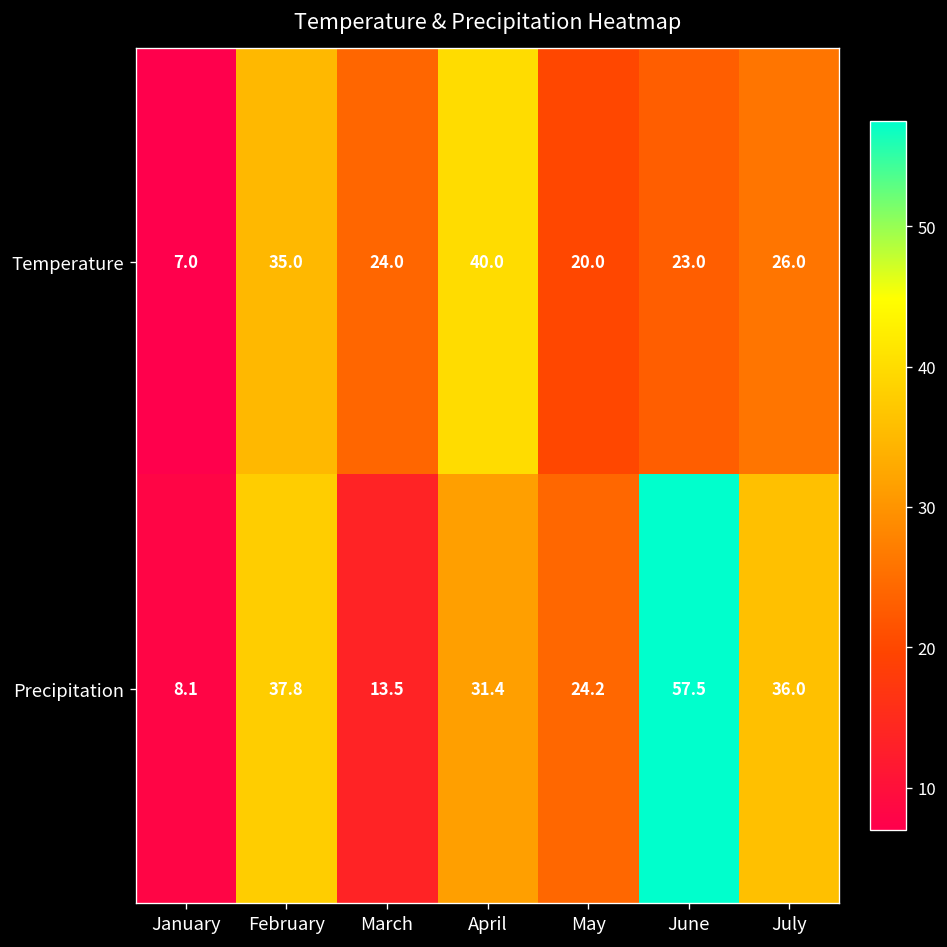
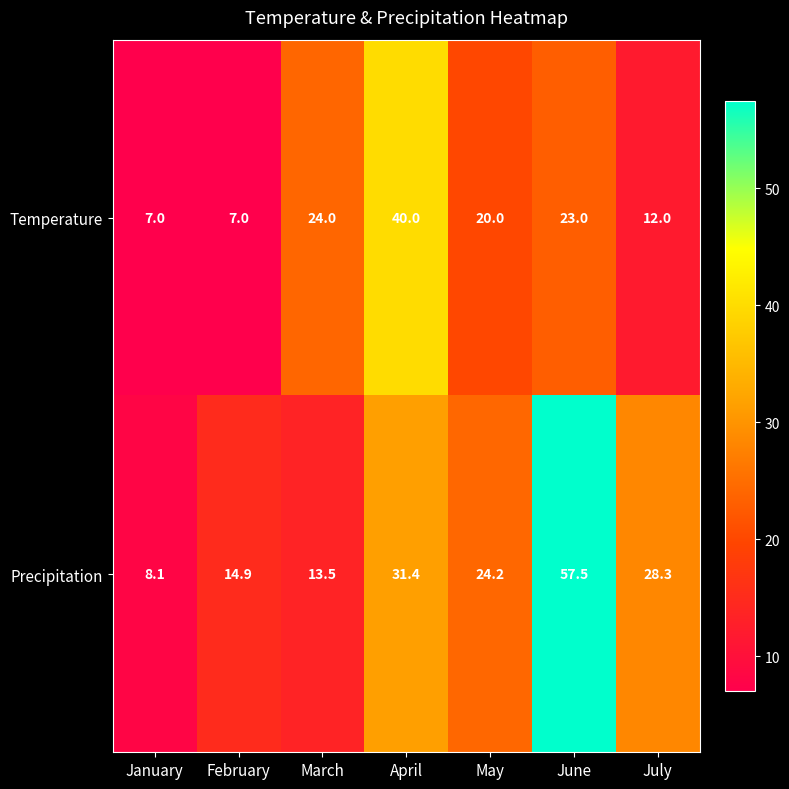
Temperature, February: 35.0 -> 7.0
Temperature, July: 26.0 -> 12.0
Precipitation, February: 37.8 -> 14.9
Precipitation, July: 36.0 -> 28.3
